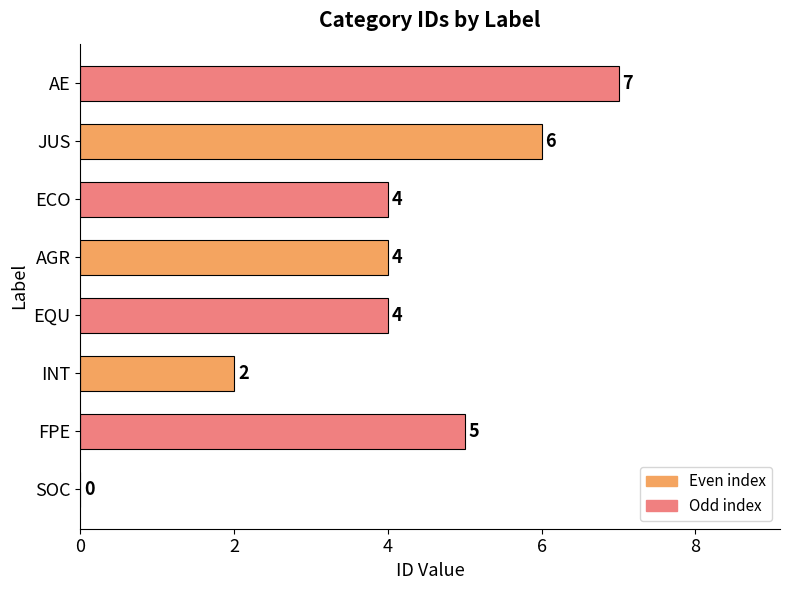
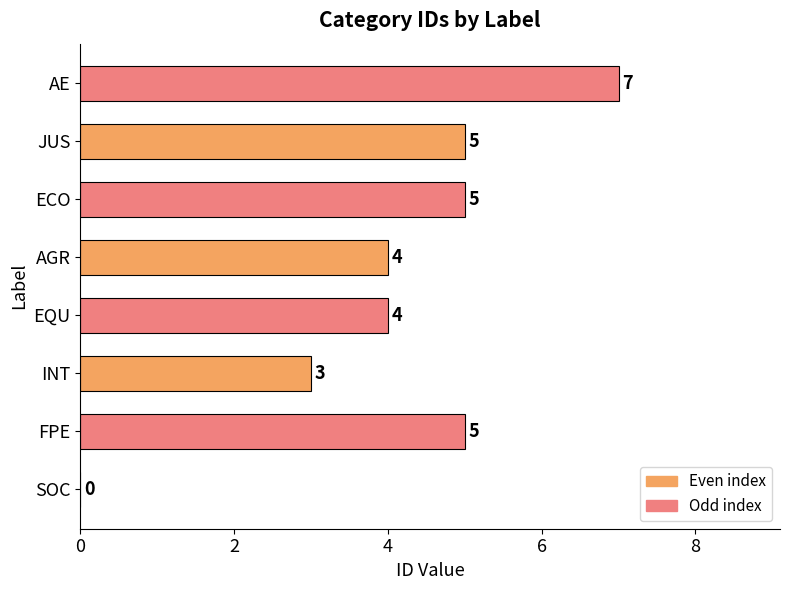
JUS: 6 -> 5
ECO: 4 -> 5
INT: 2 -> 3
